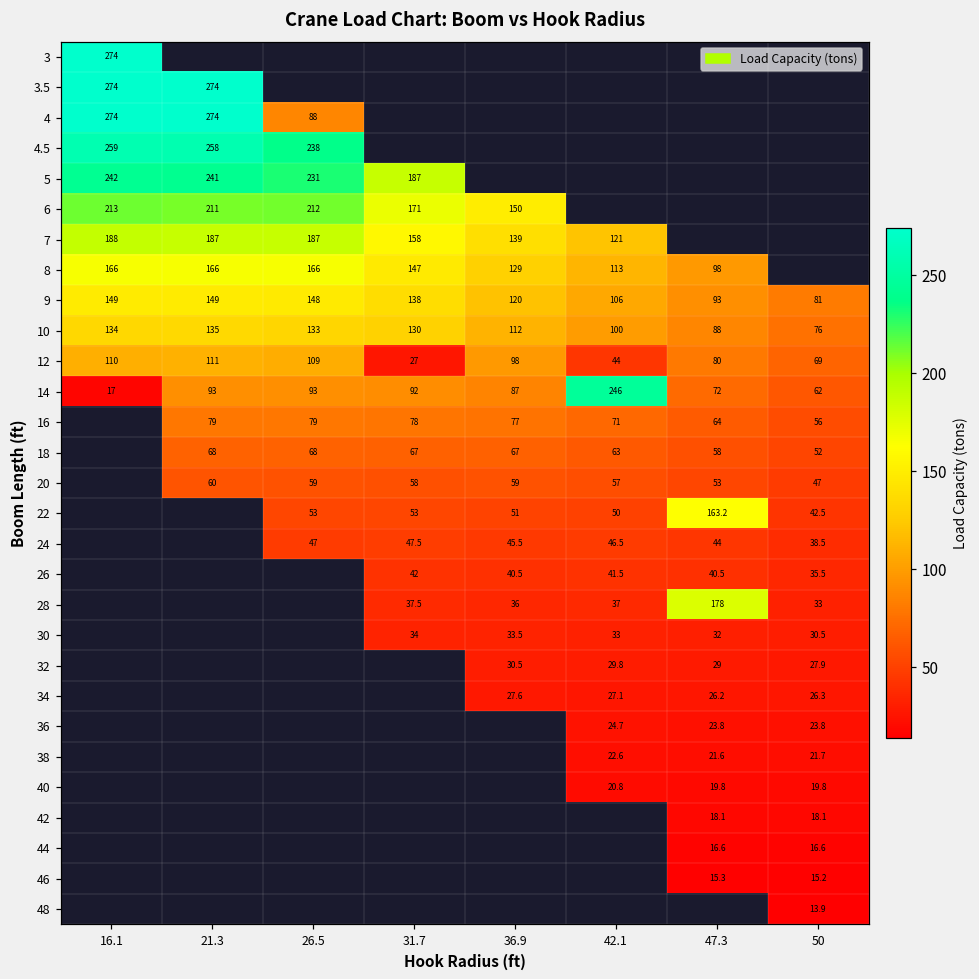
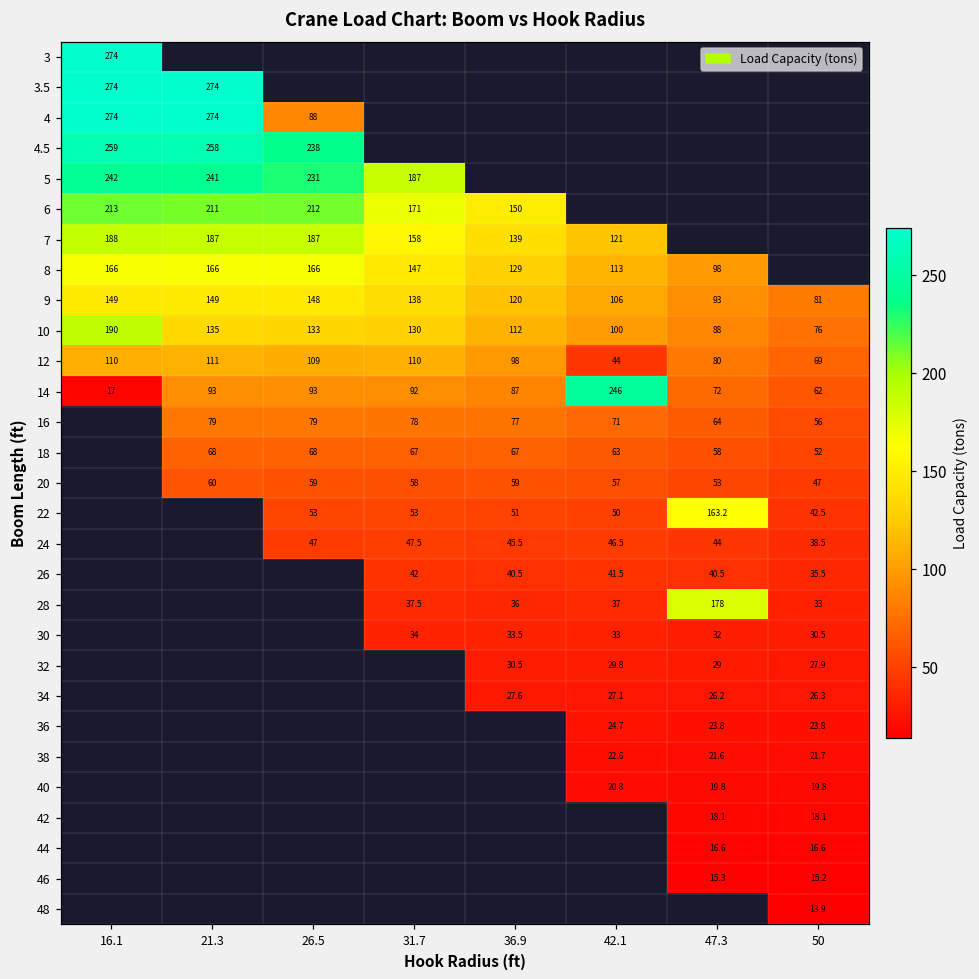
10, 16.1: 134 -> 190
12, 31.7: 27 -> 110
